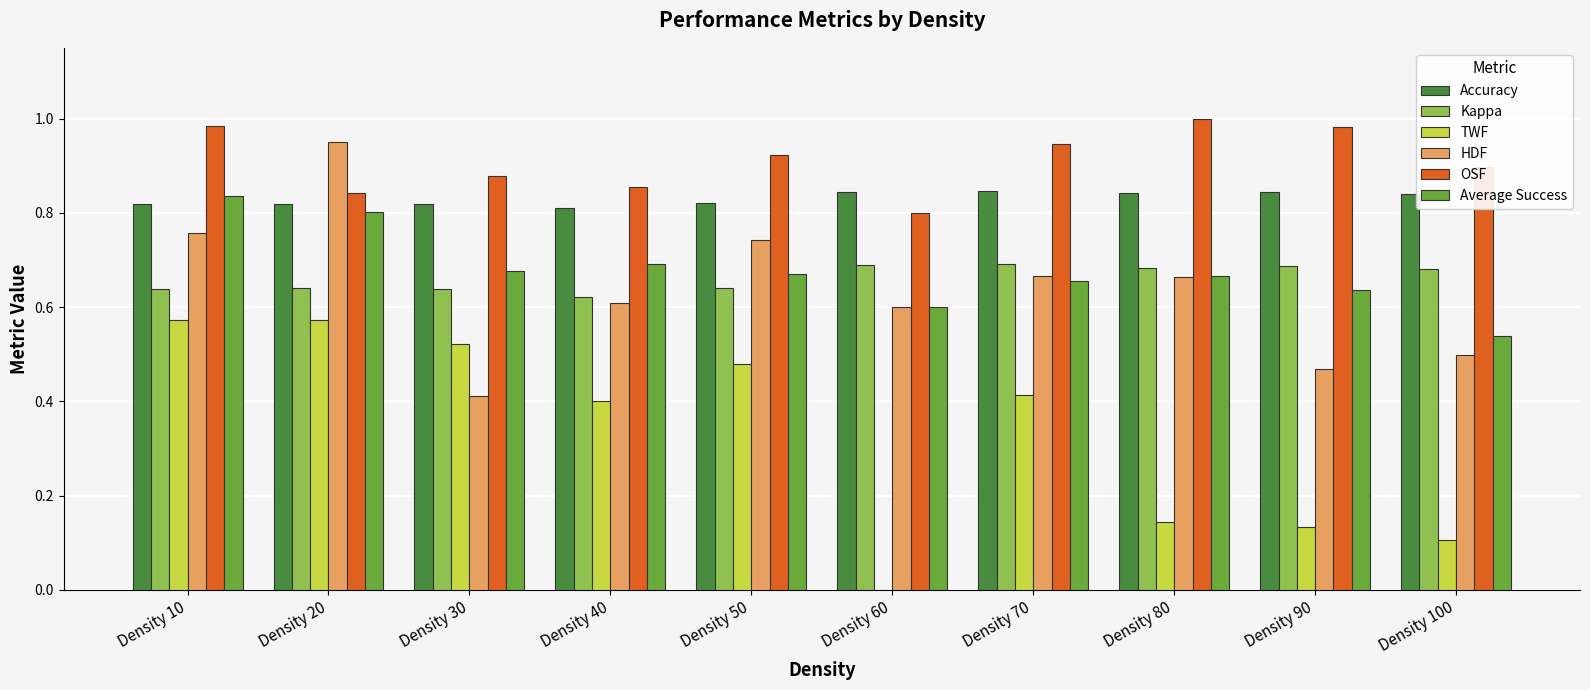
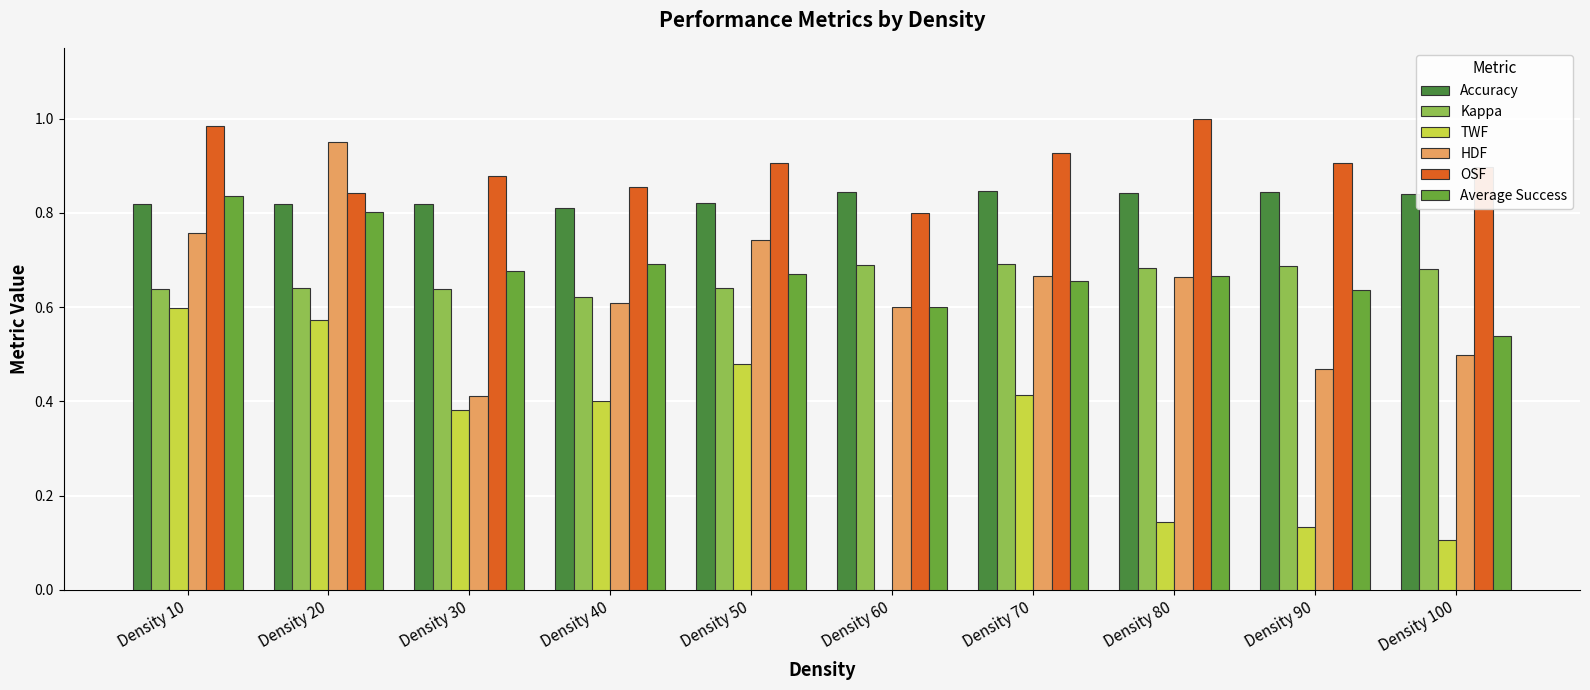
TWF, Density 10: 0.57 -> 0.60
TWF, Density 30: 0.52 -> 0.38
OSF, Density 50: 0.92 -> 0.91
OSF, Density 70: 0.95 -> 0.93
OSF, Density 90: 0.98 -> 0.91
